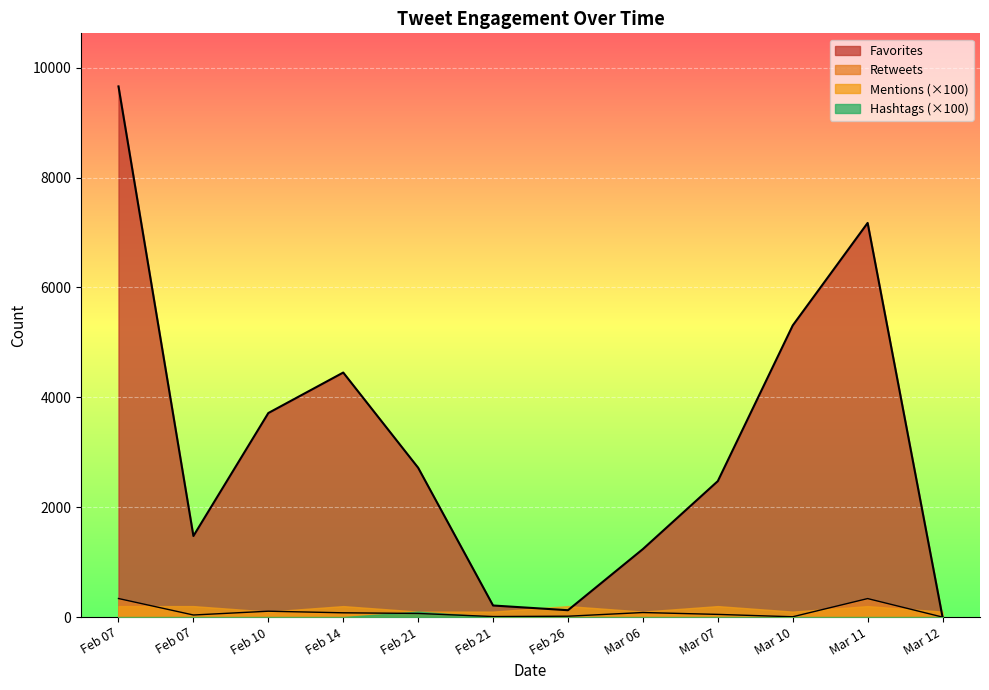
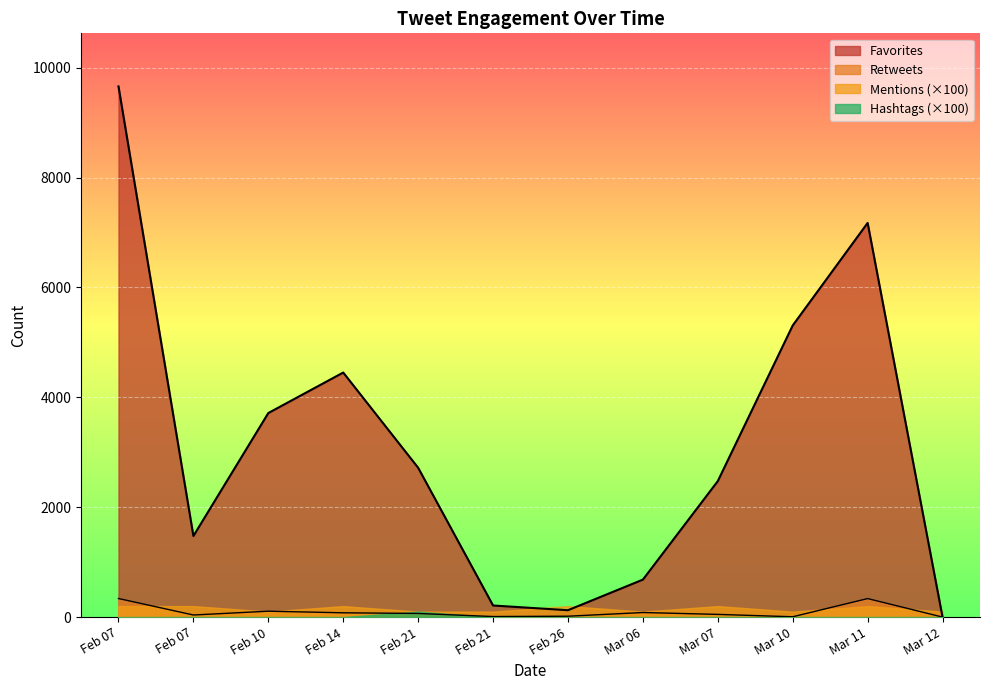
Favorites, Mar 06: 1200 -> 700
